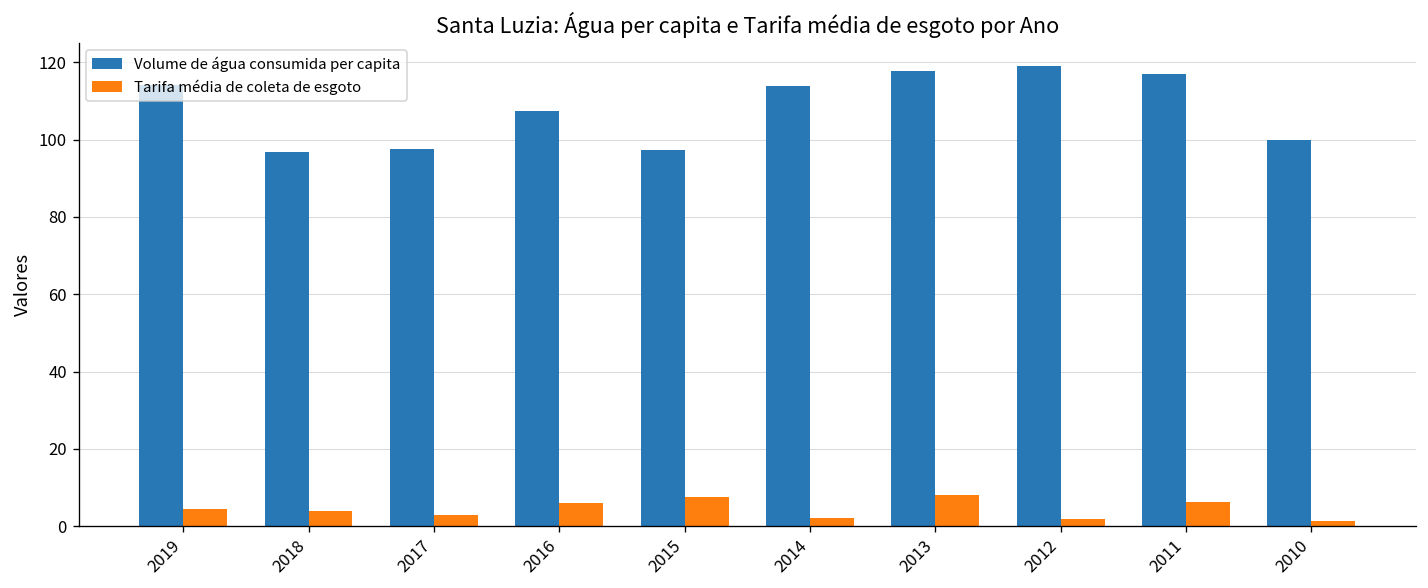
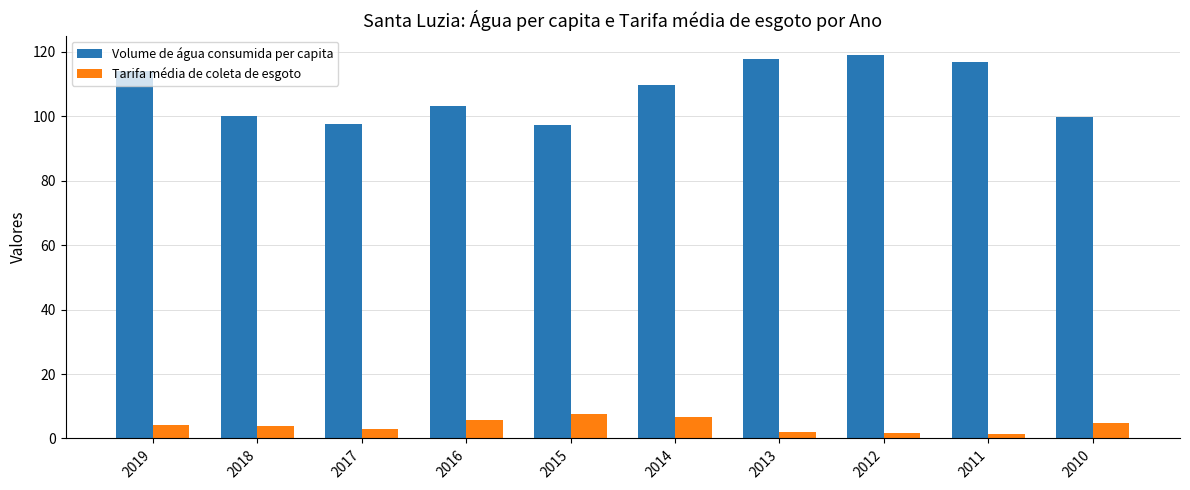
Volume de água consumida per capita, 2018: 97 -> 100
Volume de água consumida per capita, 2016: 107 -> 103
Volume de água consumida per capita, 2014: 114 -> 110
Tarifa média de coleta de esgoto, 2014: 2 -> 7
Tarifa média de coleta de esgoto, 2013: 8 -> 2
Tarifa média de coleta de esgoto, 2011: 6 -> 2
Tarifa média de coleta de esgoto, 2010: 1 -> 5
